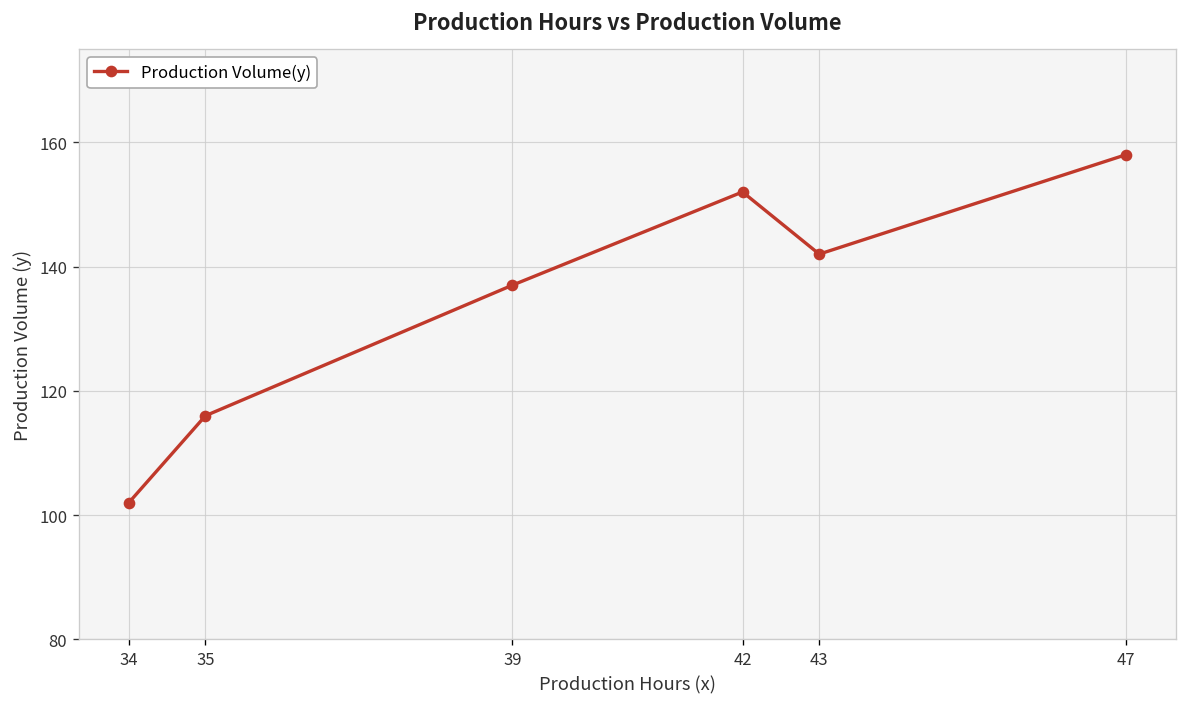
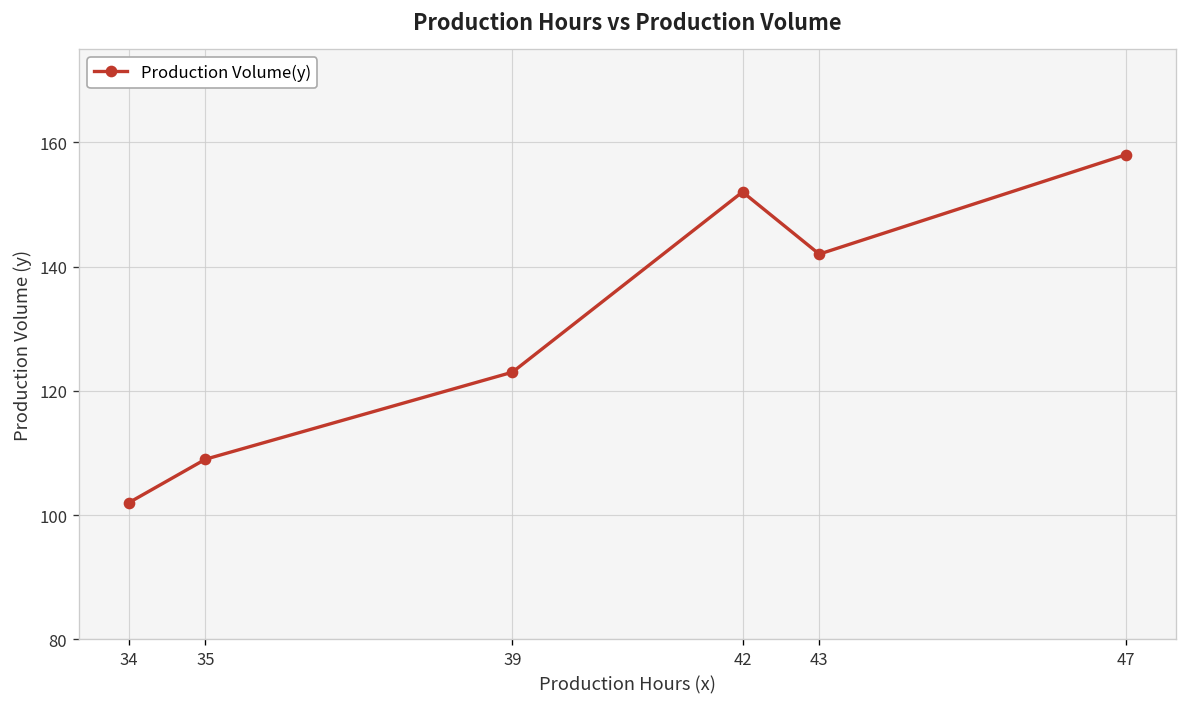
35: 116 -> 109
39: 137 -> 123
